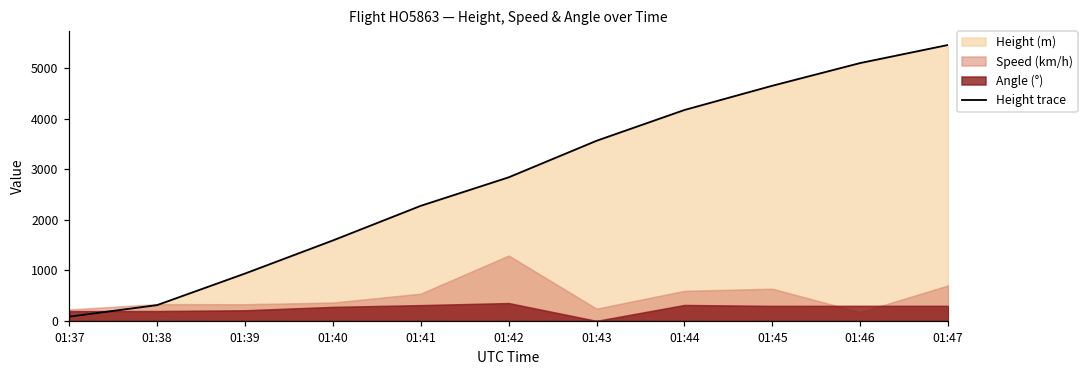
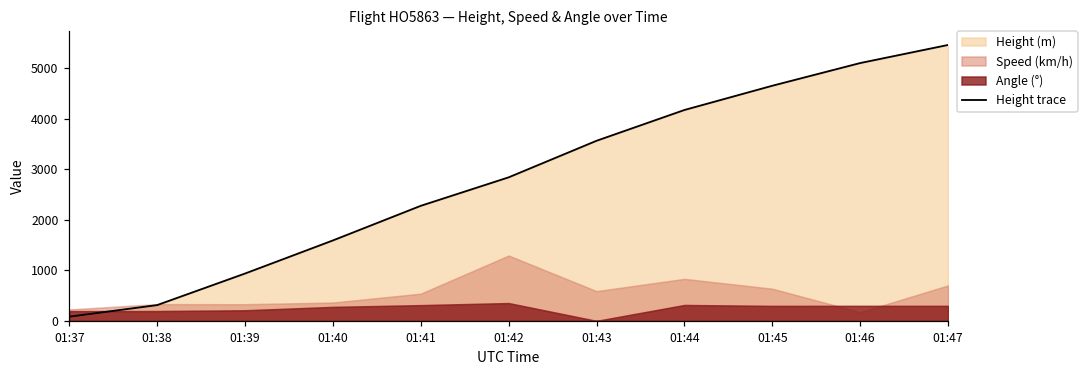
Speed (km/h), 01:43: 200 -> 600
Speed (km/h), 01:44: 600 -> 800
